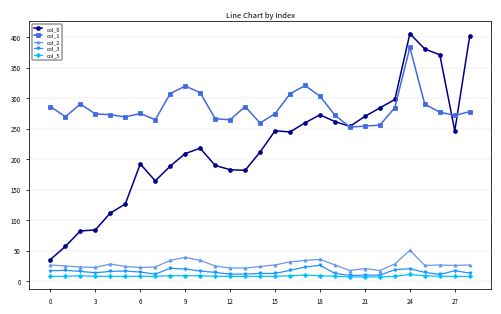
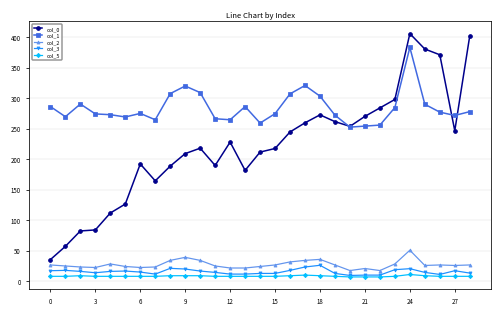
col_0, 12: 180 -> 230
col_0, 15: 250 -> 220
